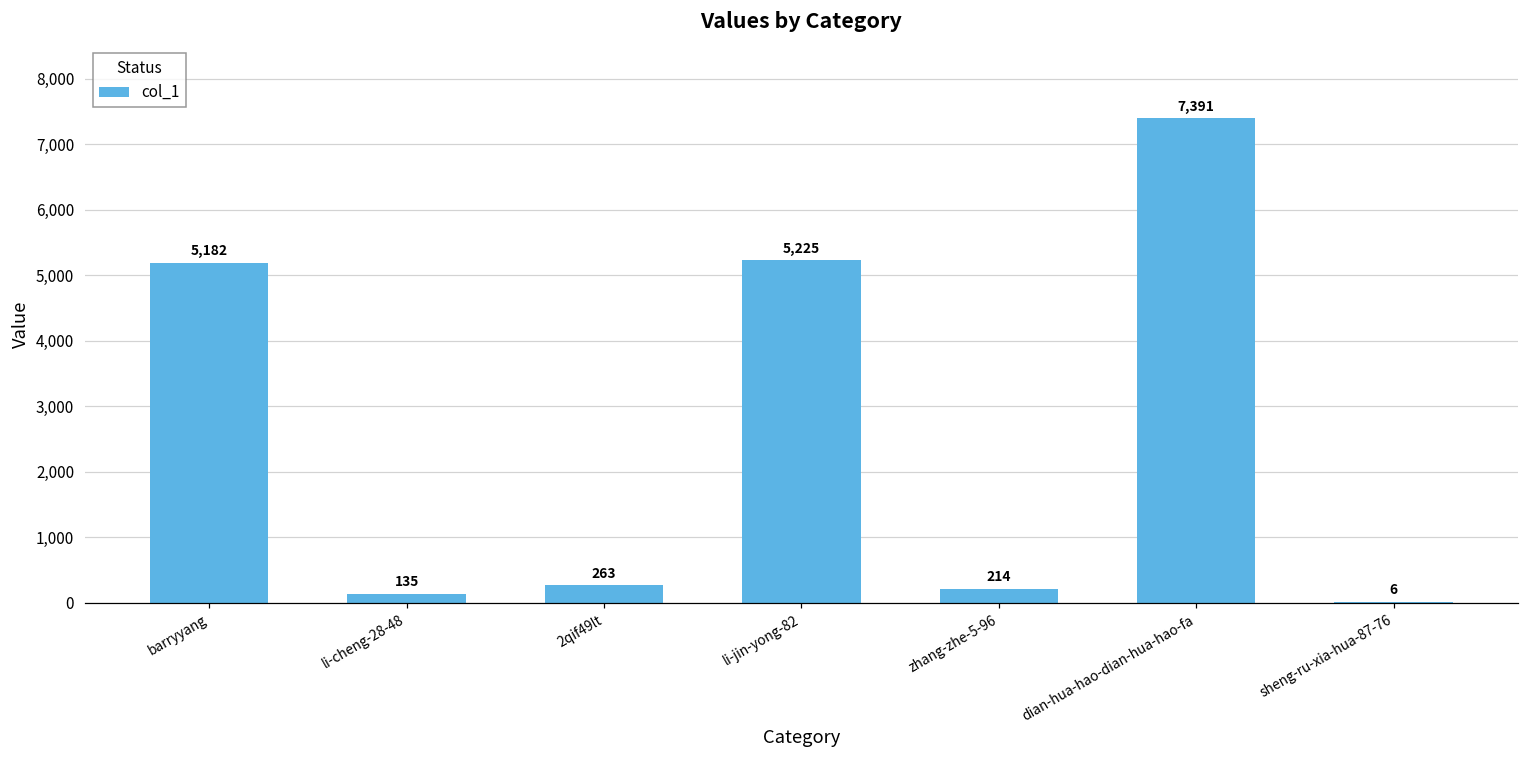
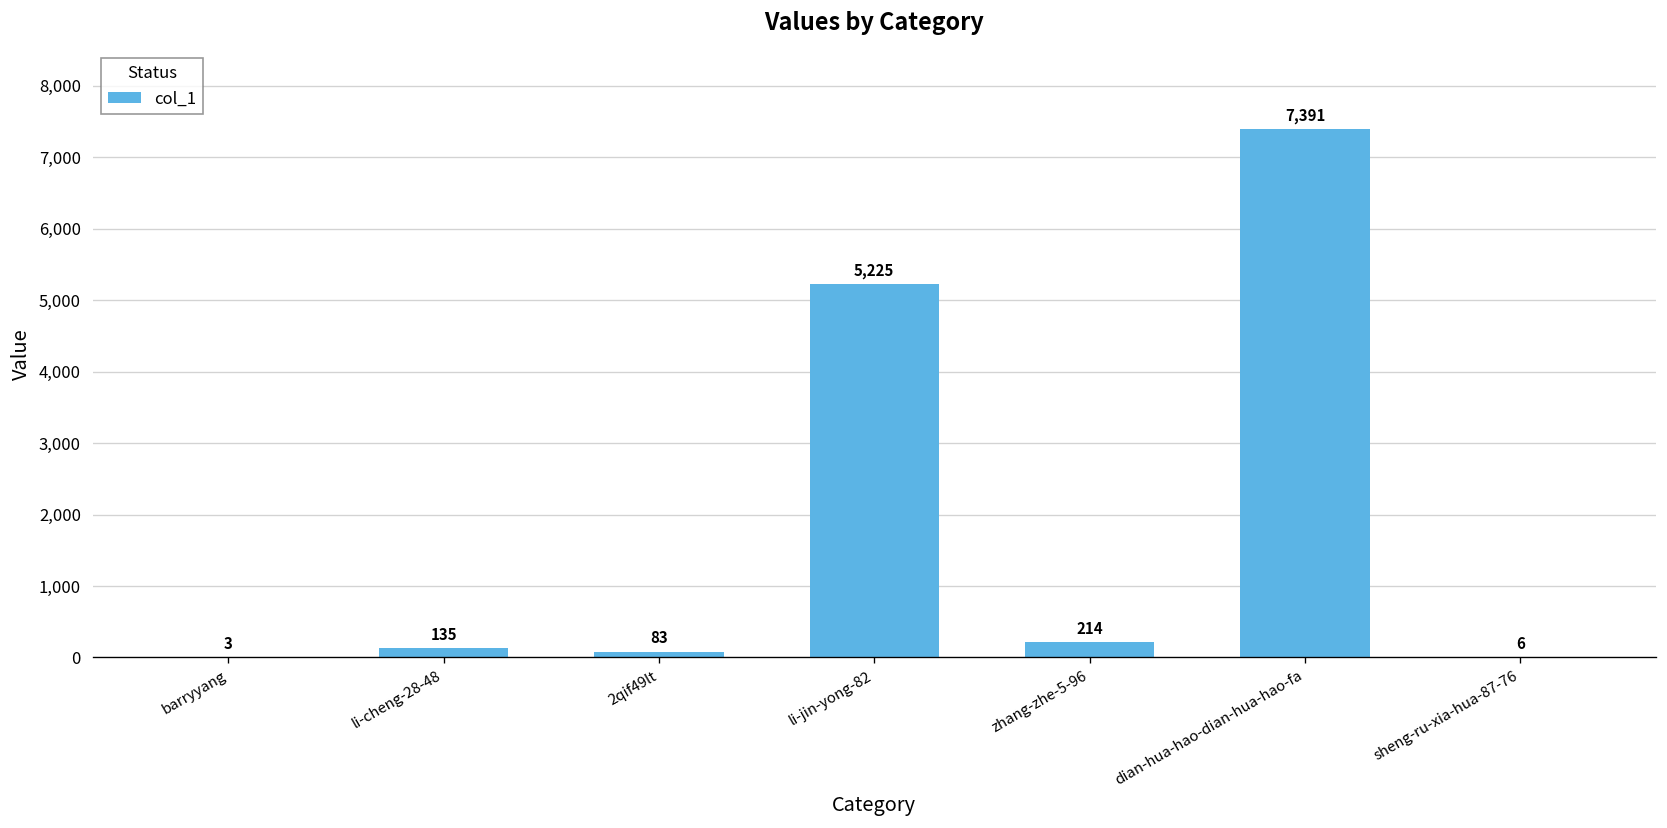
barryyang: 5,182 -> 3
2qif49lt: 263 -> 83
